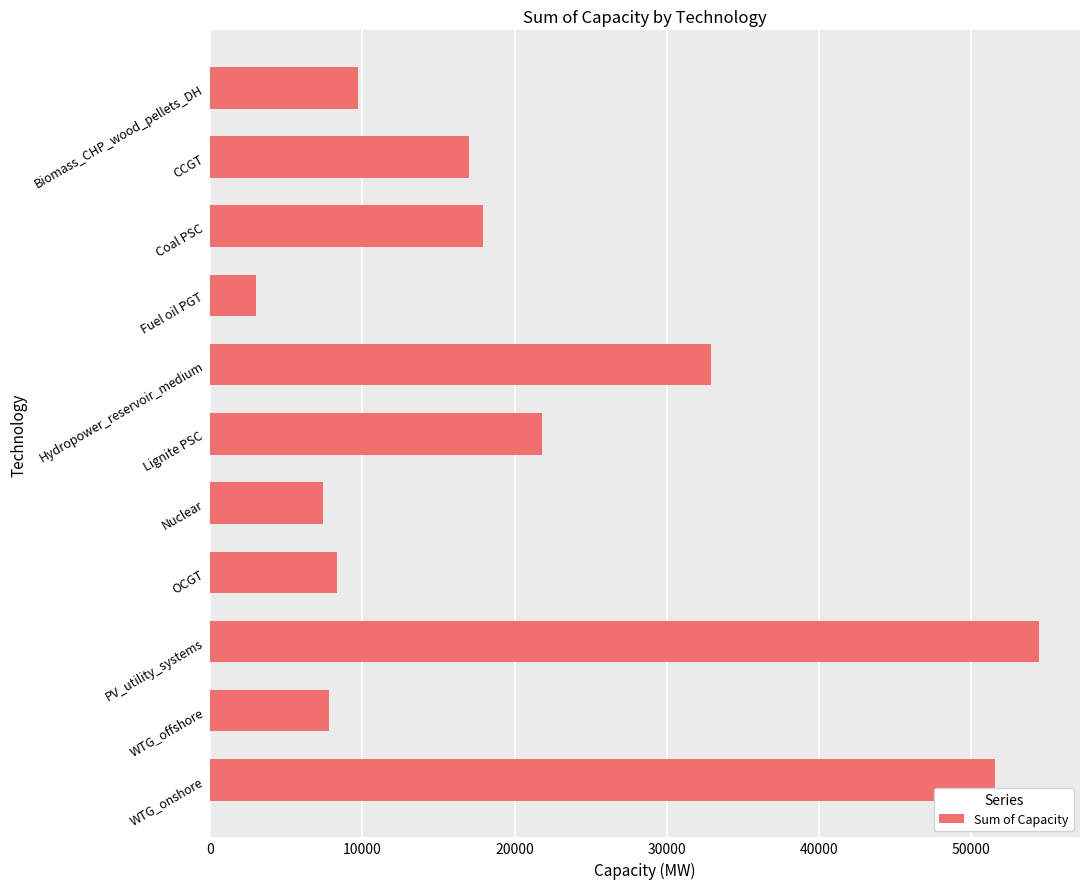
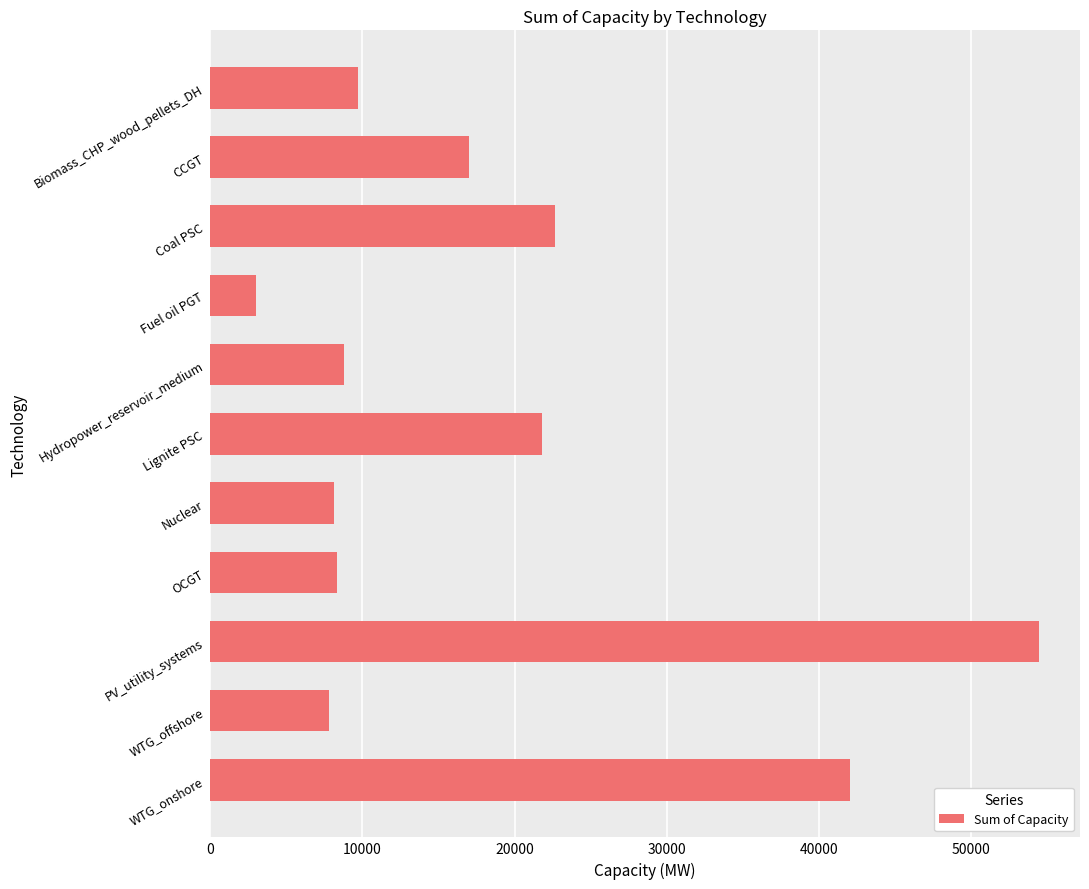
Coal PSC: 17900 -> 22700
Hydropower_reservoir_medium: 32900 -> 8800
Nuclear: 7400 -> 8100
WTG_onshore: 51600 -> 42000
